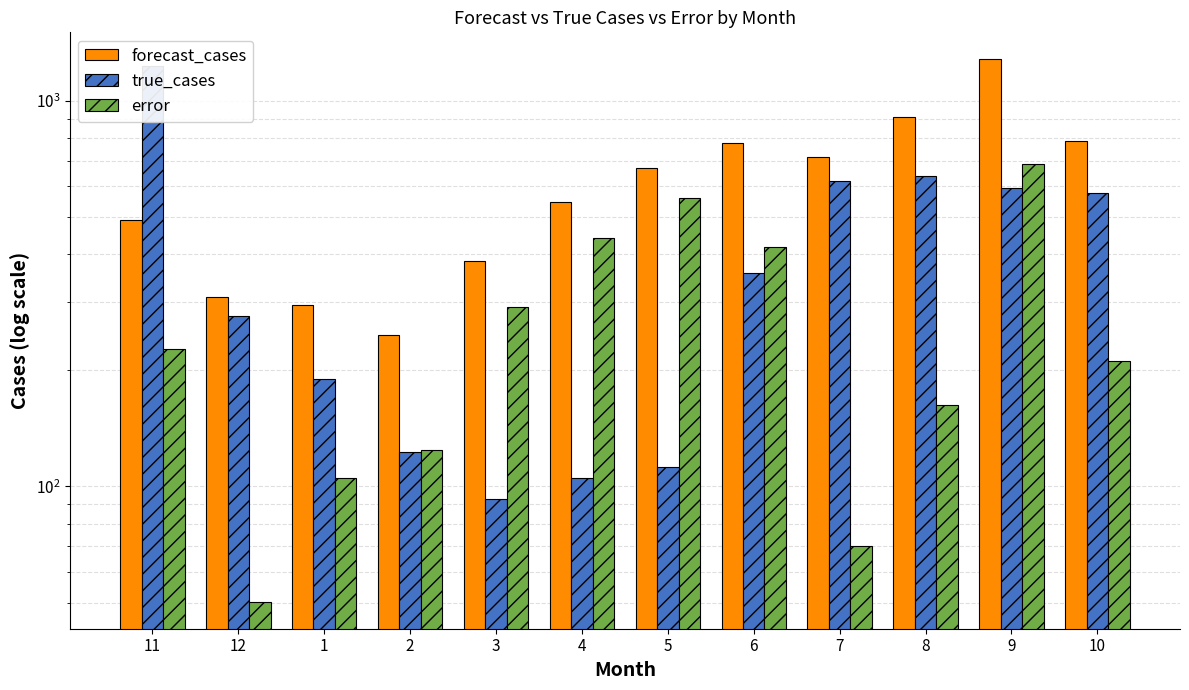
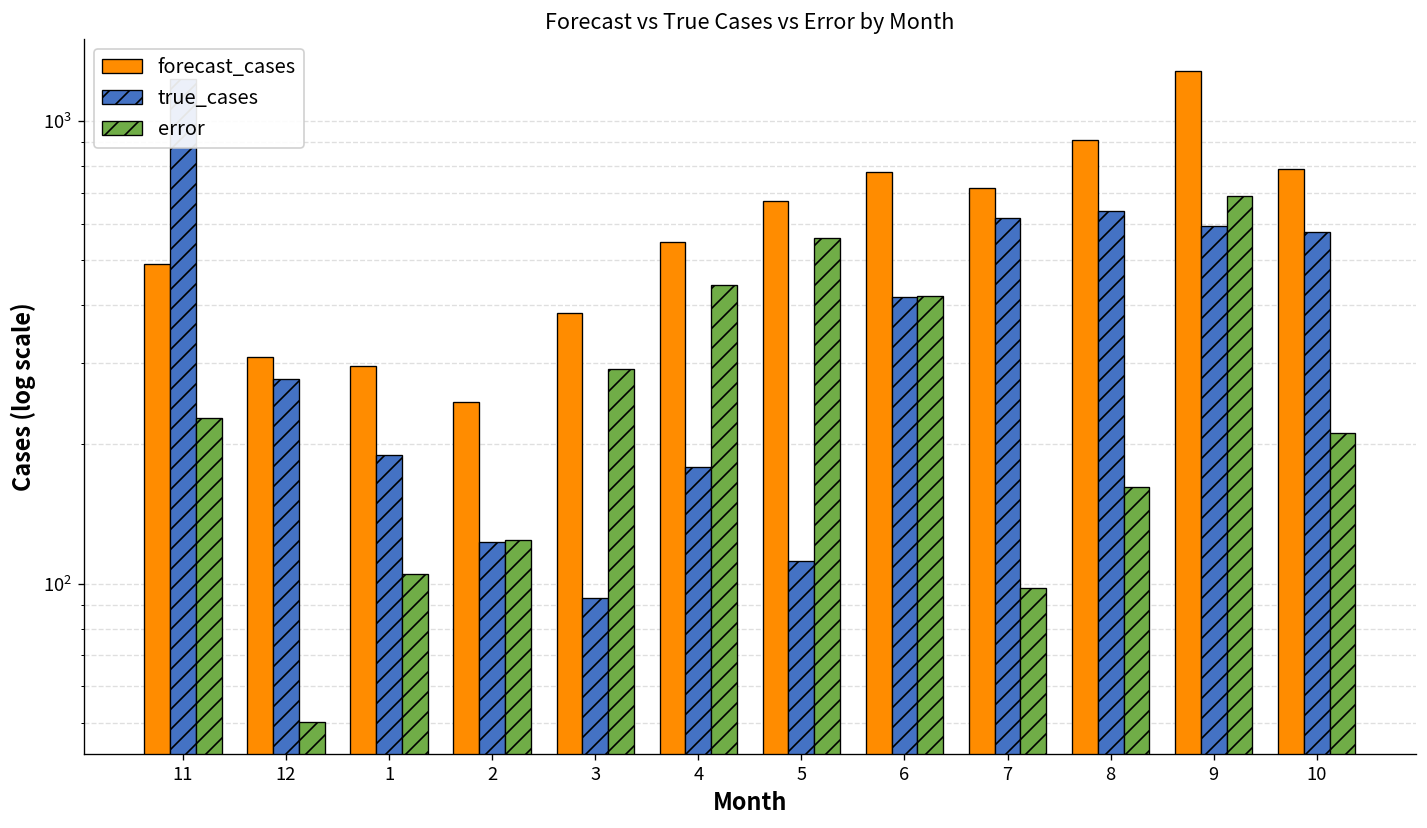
true_cases, 4: 105 -> 180
true_cases, 6: 360 -> 420
error, 7: 70 -> 98
